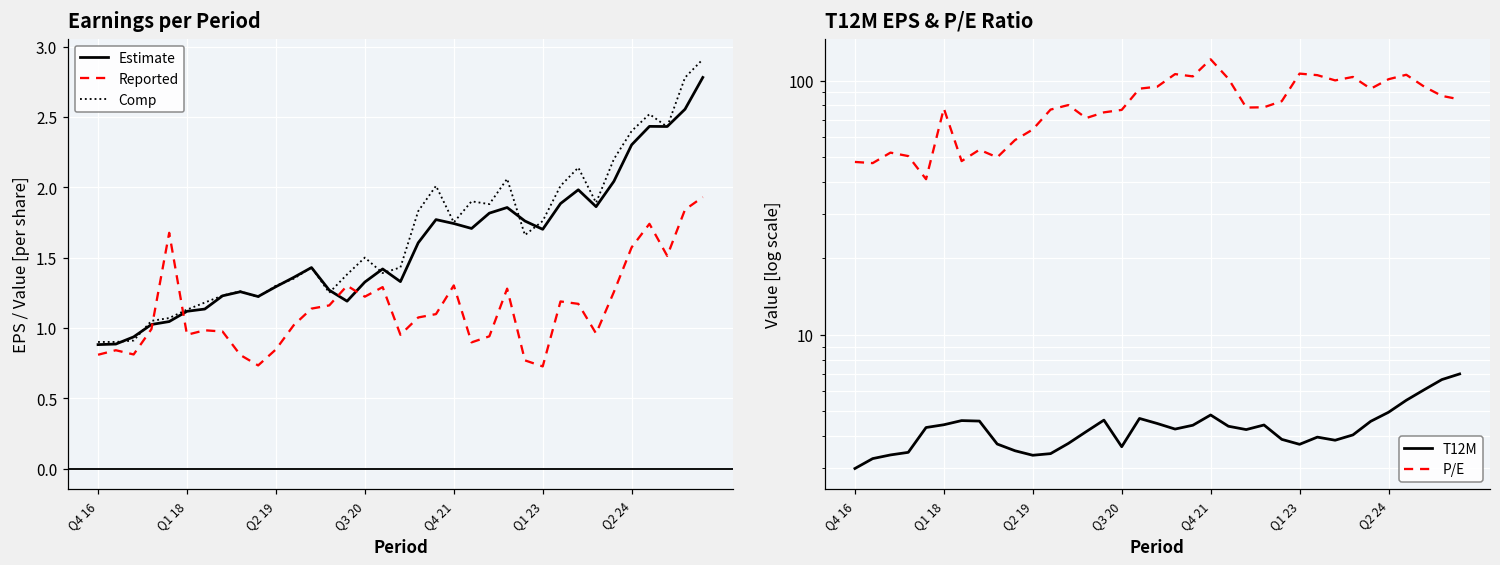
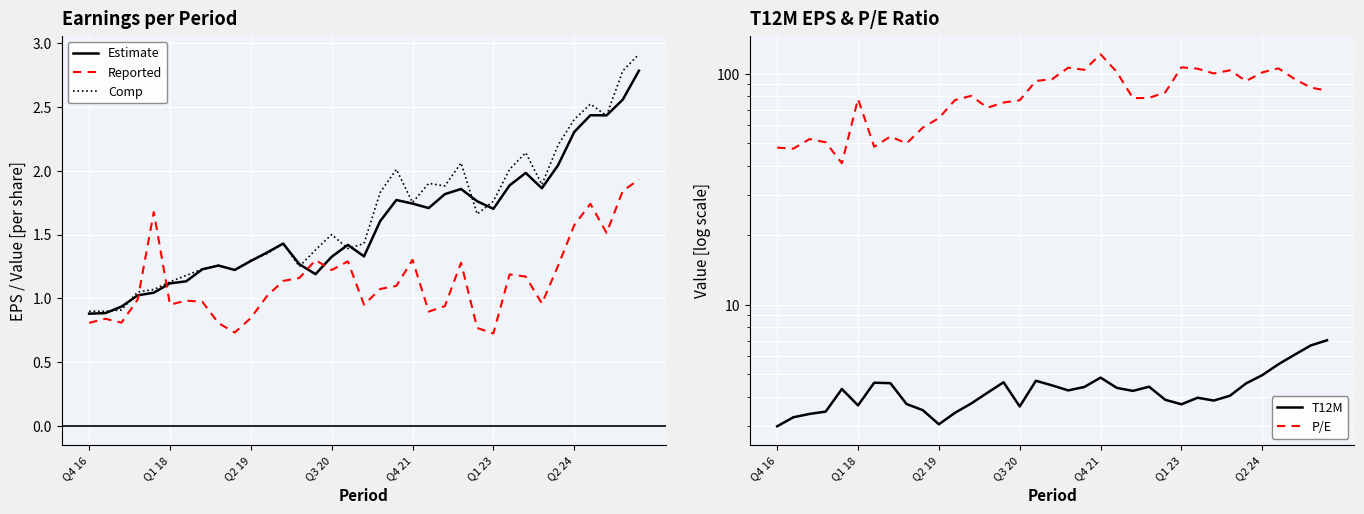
T12M EPS & P/E Ratio, T12M, Q1 18: 4.4 -> 3.7
T12M EPS & P/E Ratio, T12M, Q2 19: 3.4 -> 3.0
